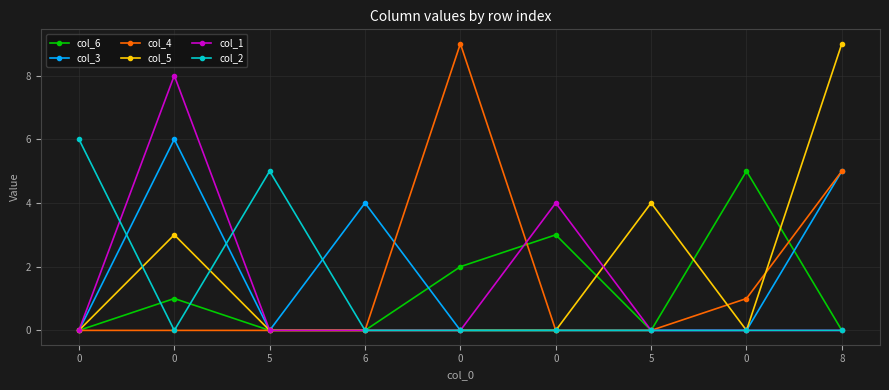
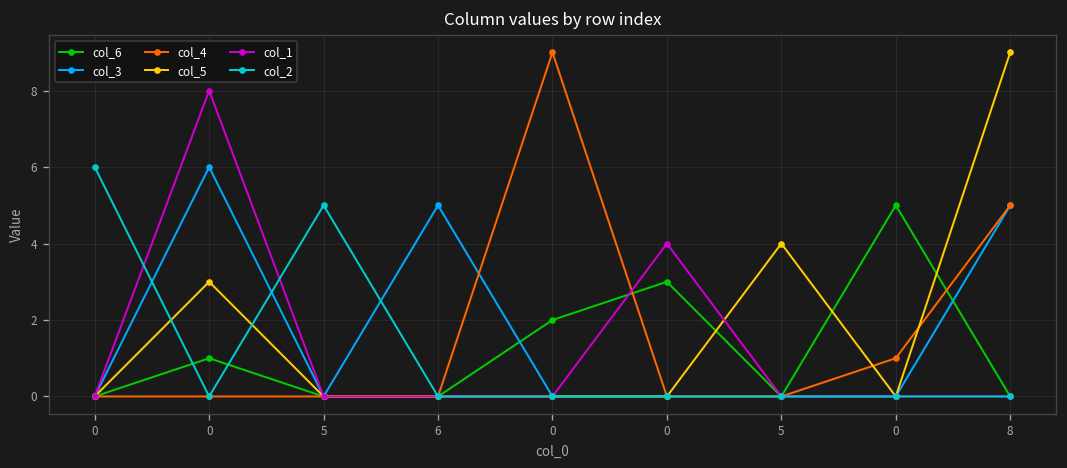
col_3, 6: 4 -> 5
